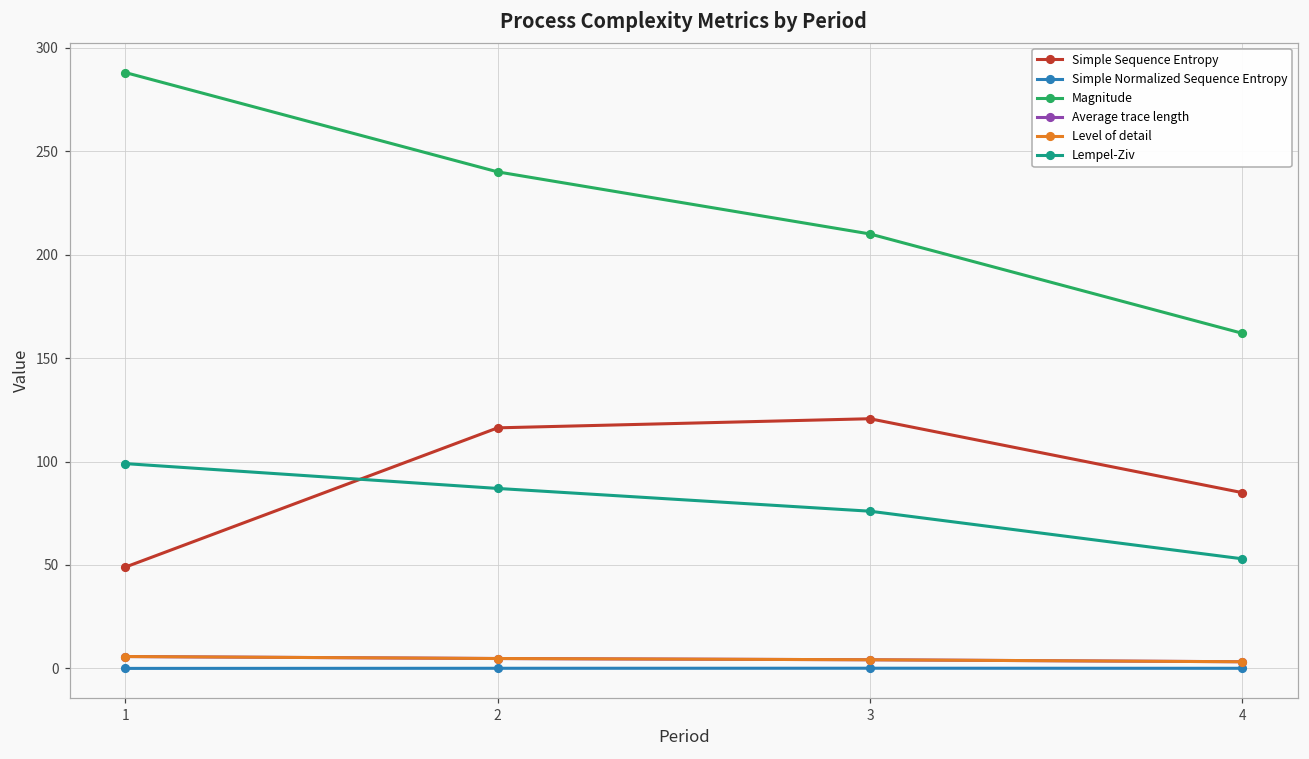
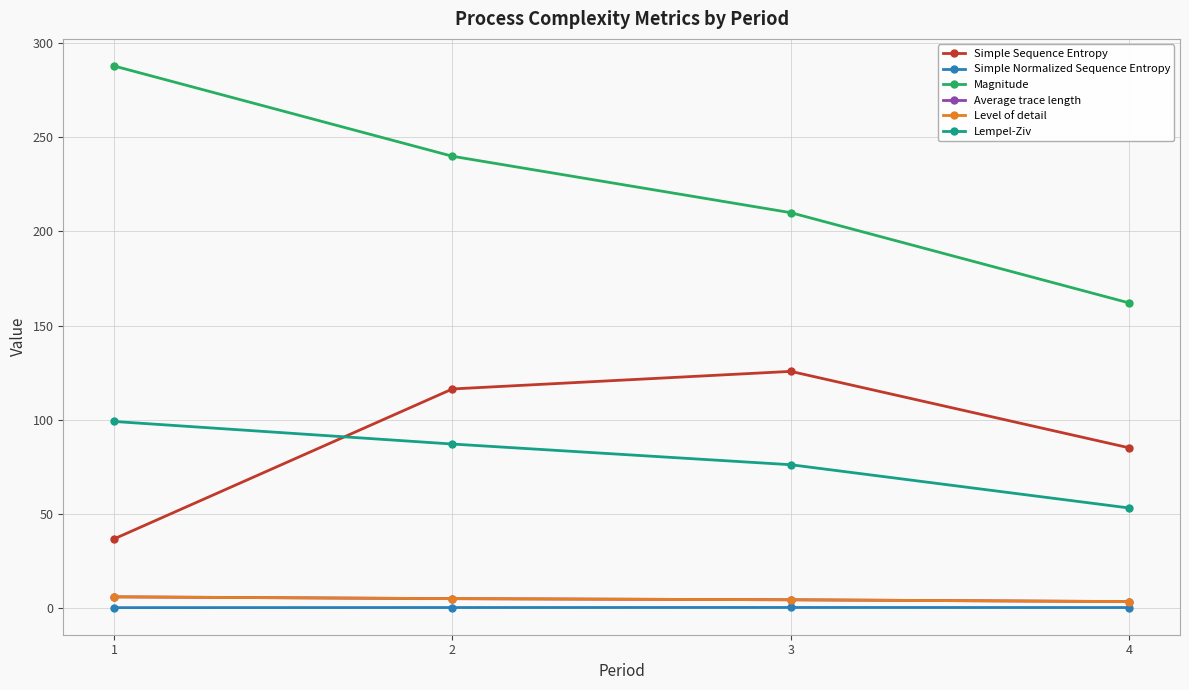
Simple Sequence Entropy, 1: 49 -> 37
Simple Sequence Entropy, 3: 121 -> 126
